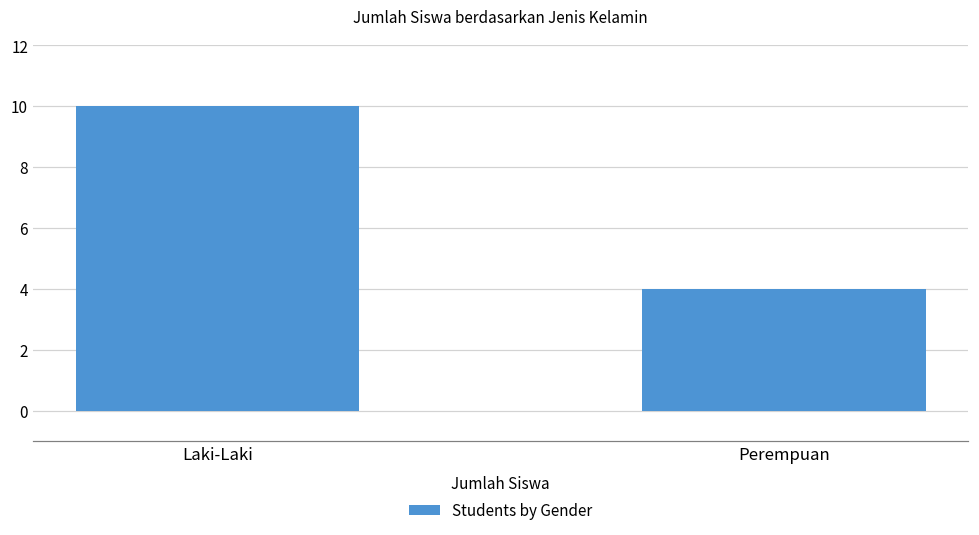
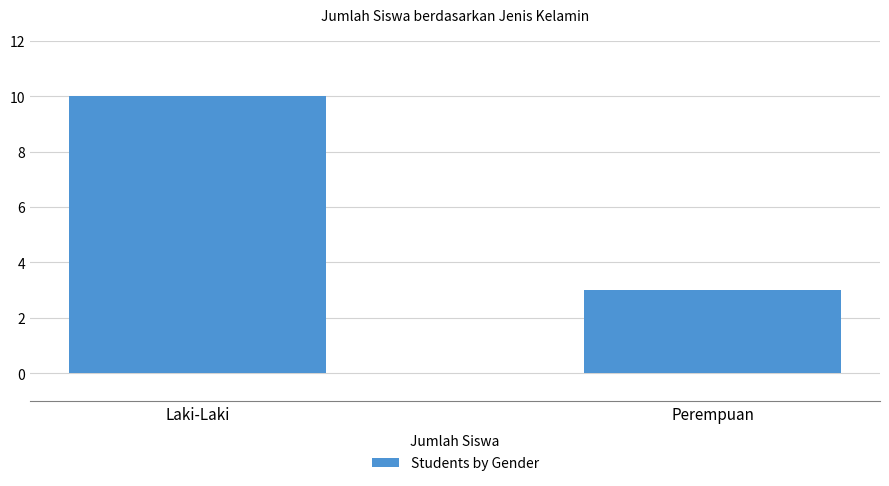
Perempuan: 4 -> 3
